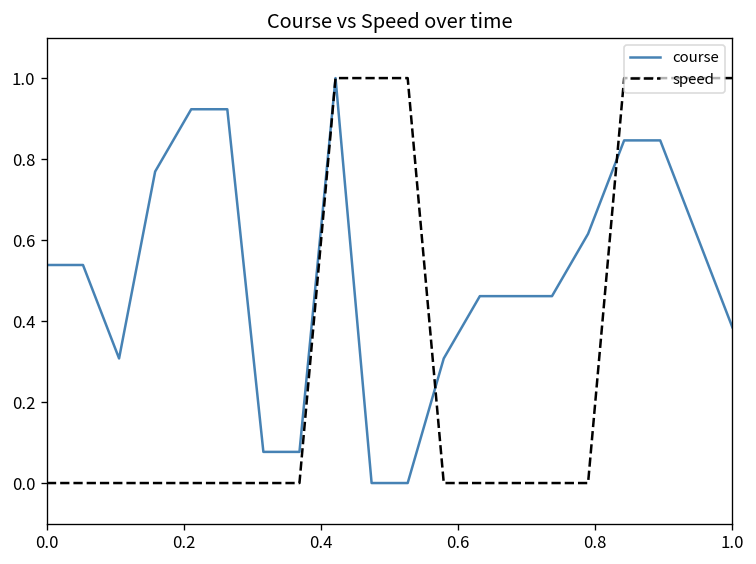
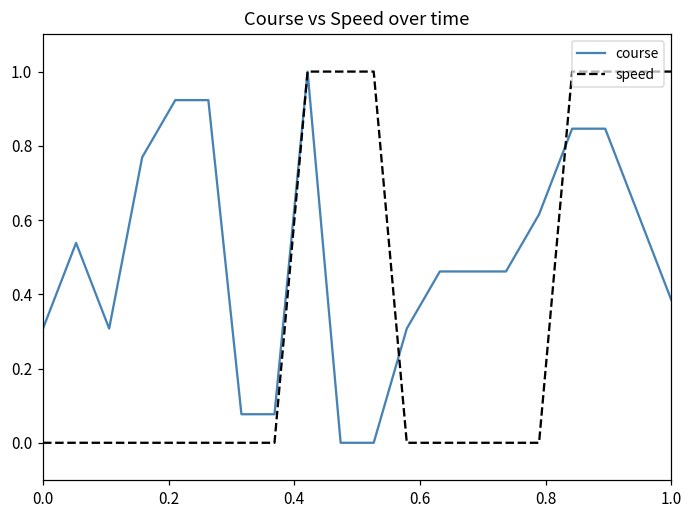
course, 0.0: 0.54 -> 0.31
